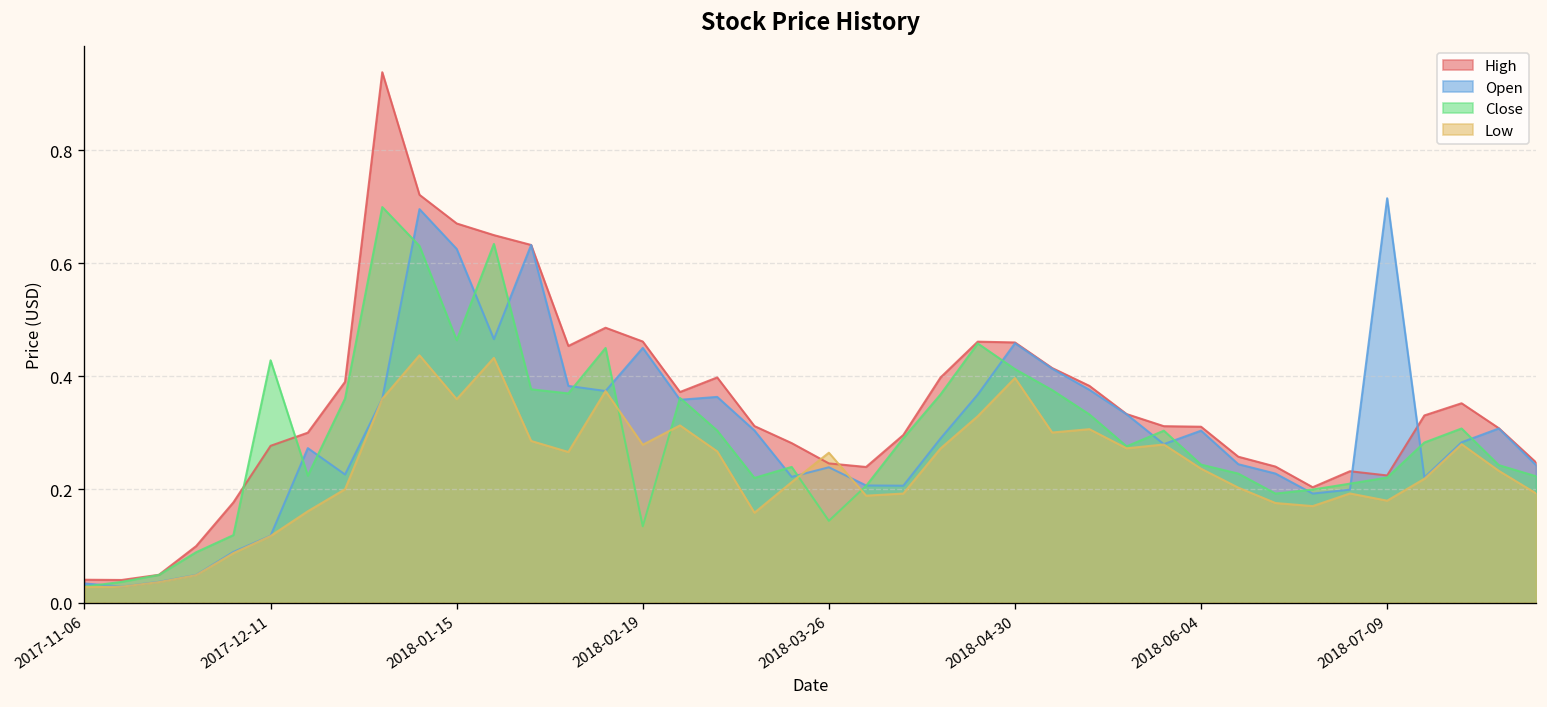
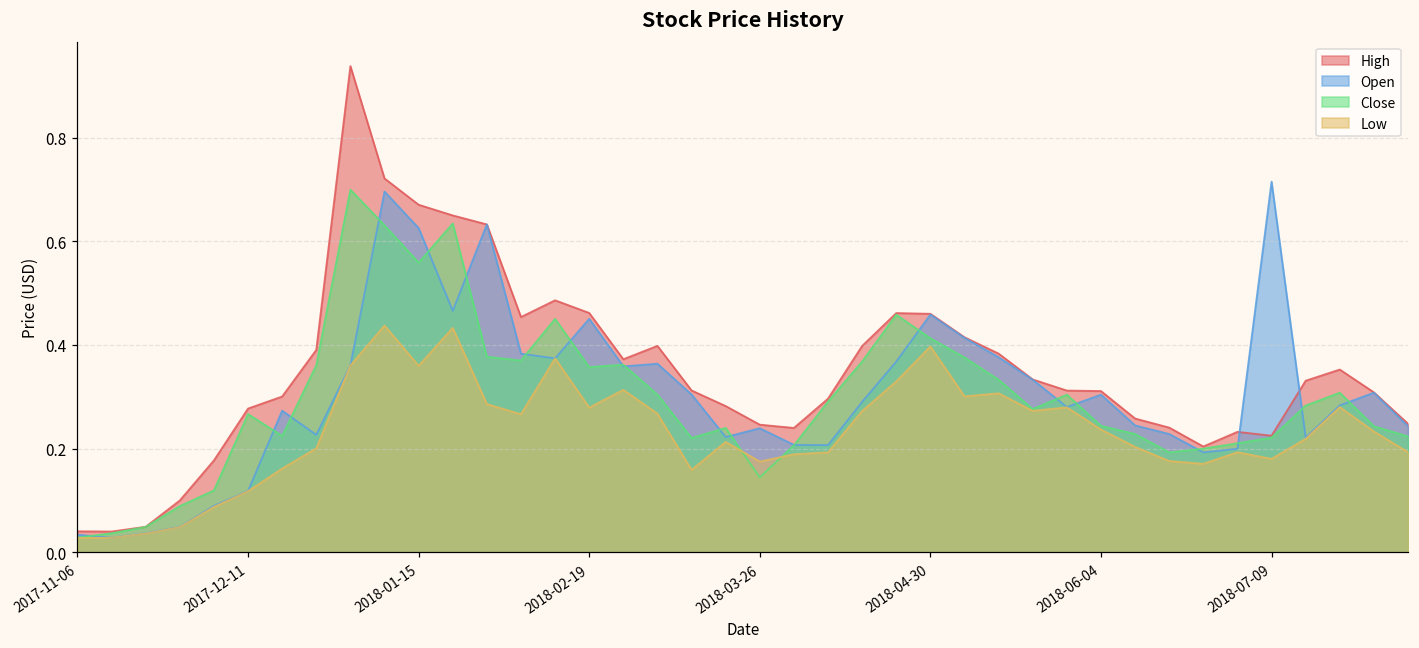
Close, 2017-12-11: 0.43 -> 0.27
Close, 2018-01-15: 0.46 -> 0.56
Close, 2018-02-19: 0.13 -> 0.36
Low, 2018-03-26: 0.27 -> 0.17
